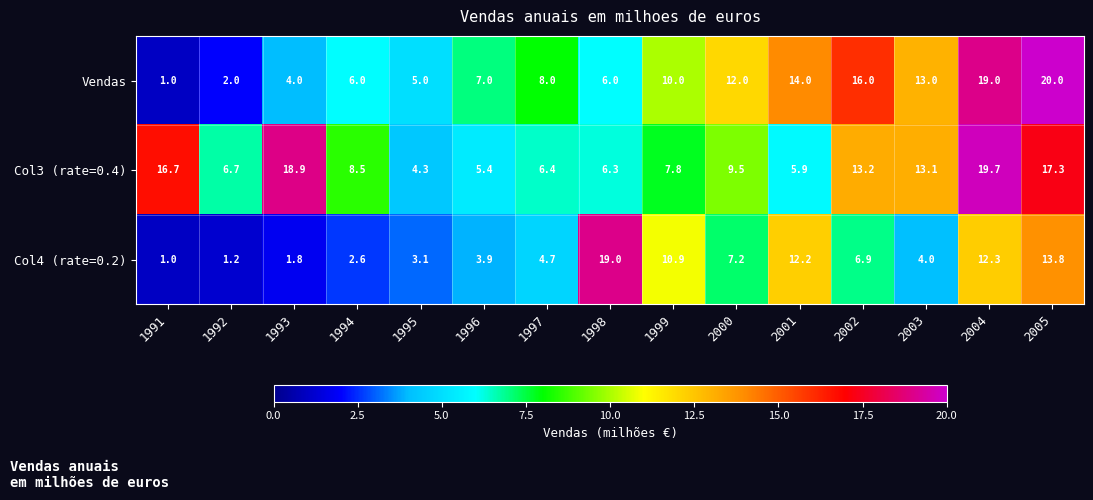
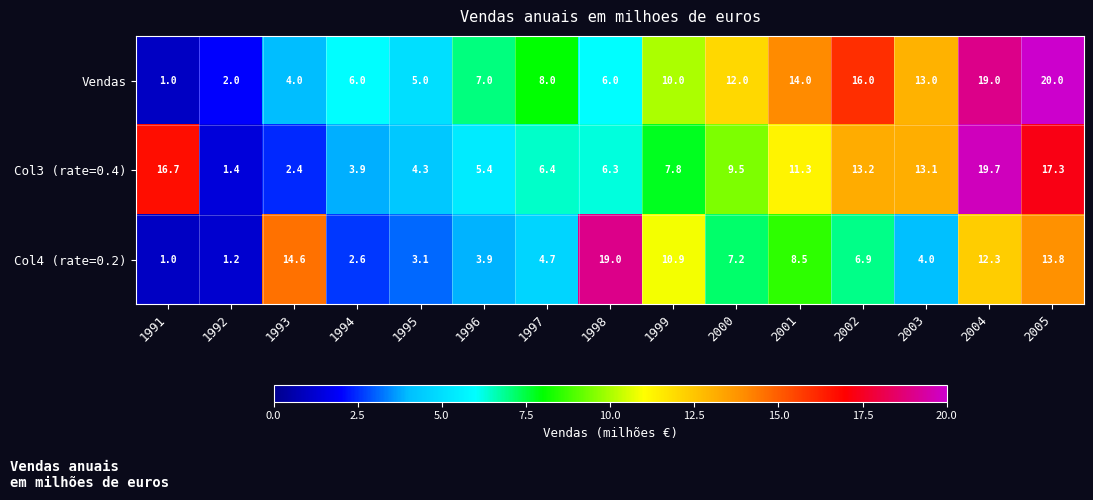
Col3 (rate=0.4), 1992: 6.7 -> 1.4
Col3 (rate=0.4), 1993: 18.9 -> 2.4
Col3 (rate=0.4), 1994: 8.5 -> 3.9
Col3 (rate=0.4), 2001: 5.9 -> 11.3
Col4 (rate=0.2), 1993: 1.8 -> 14.6
Col4 (rate=0.2), 2001: 12.2 -> 8.5
